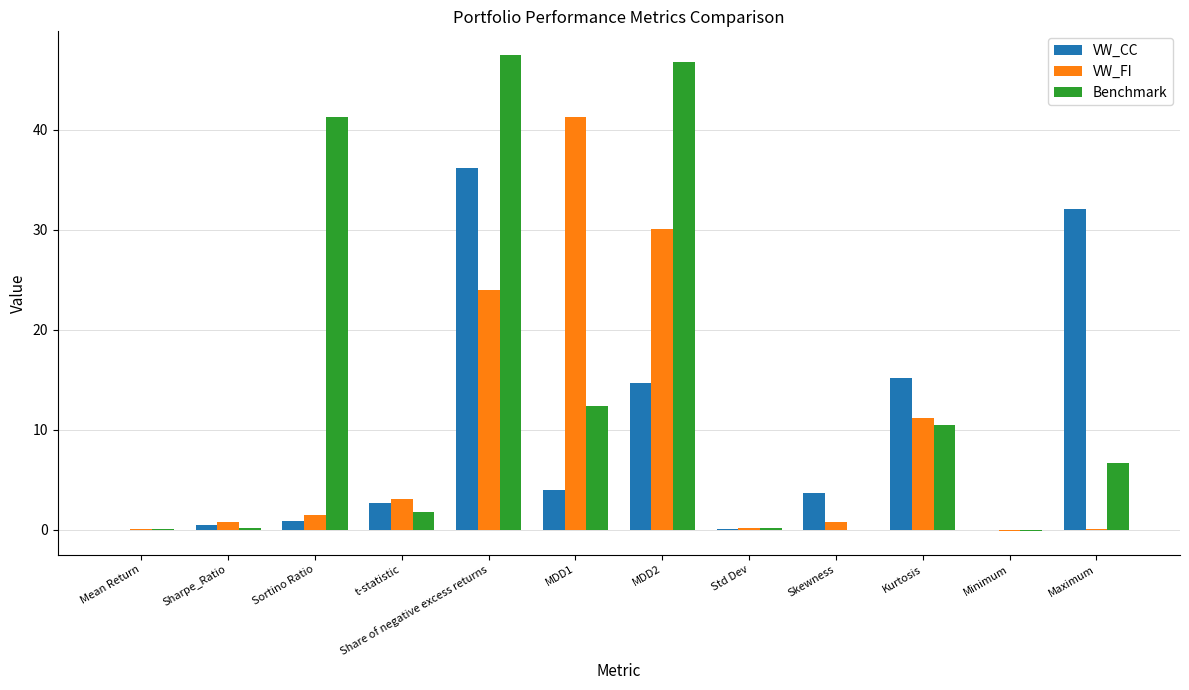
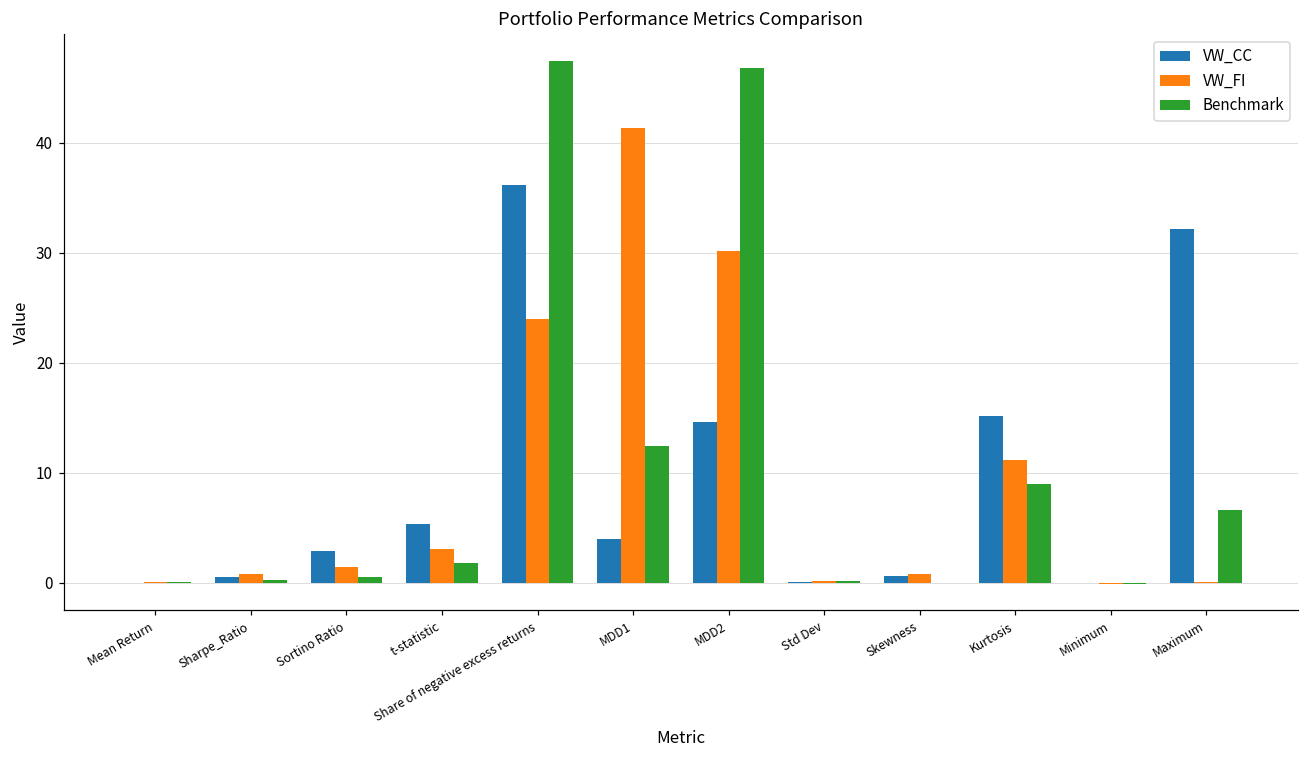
VW_CC, Sortino Ratio: 0.9 -> 2.9
Benchmark, Sortino Ratio: 41.2 -> 0.5
VW_CC, t-statistic: 2.7 -> 5.3
VW_CC, Skewness: 3.7 -> 0.6
Benchmark, Kurtosis: 10.5 -> 9.0
